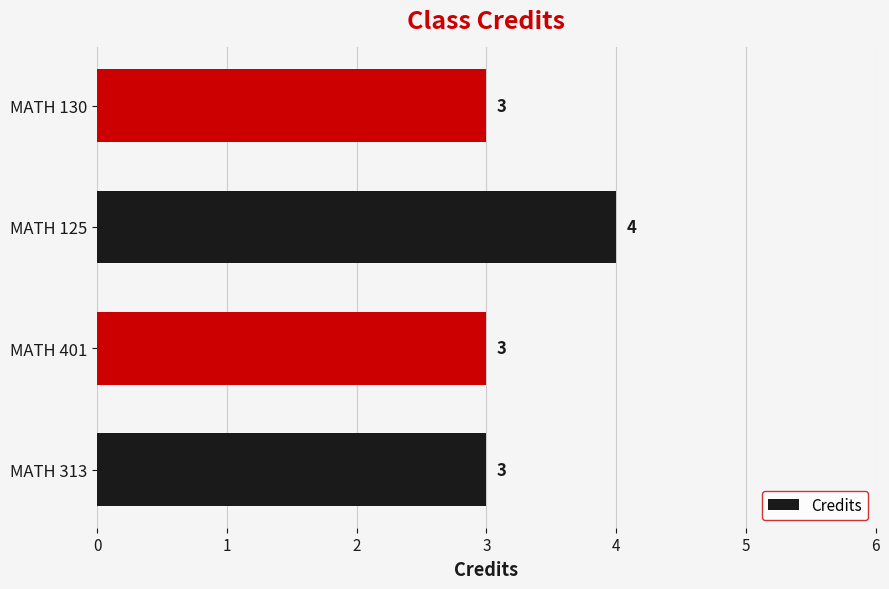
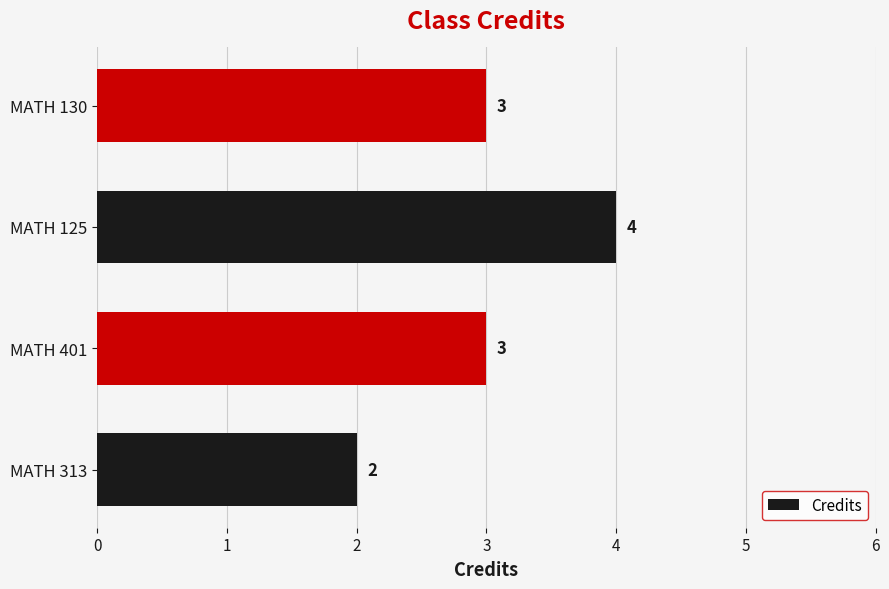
MATH 313: 3 -> 2
